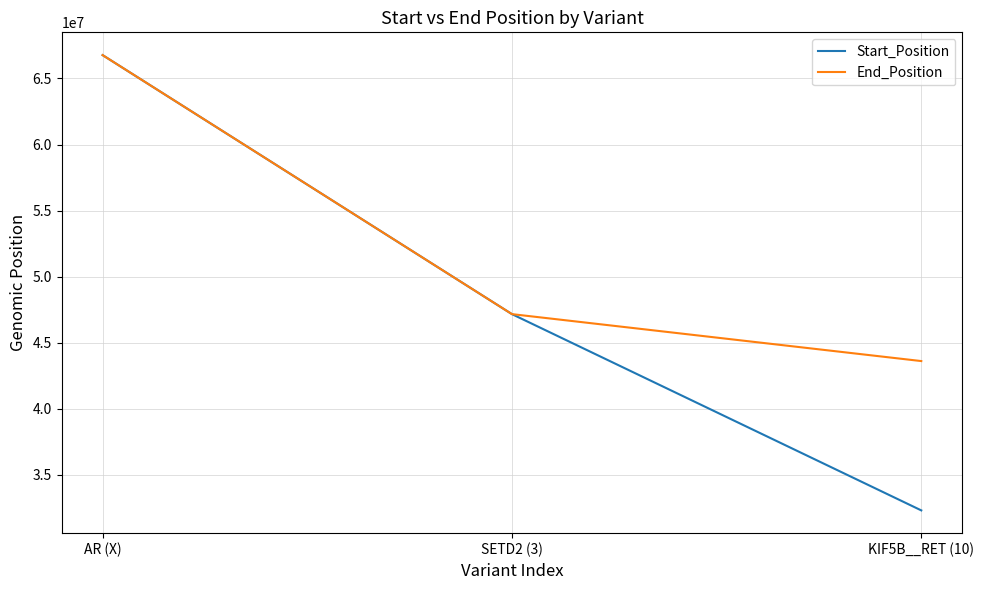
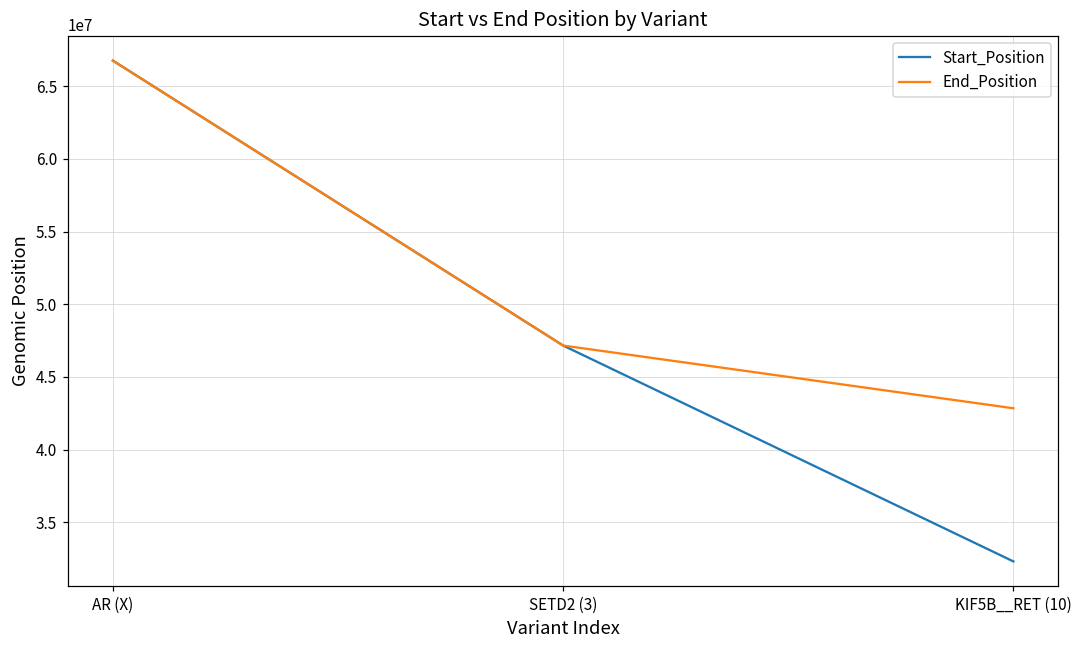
End_Position, KIF5B__RET (10): 43600000 -> 42800000
